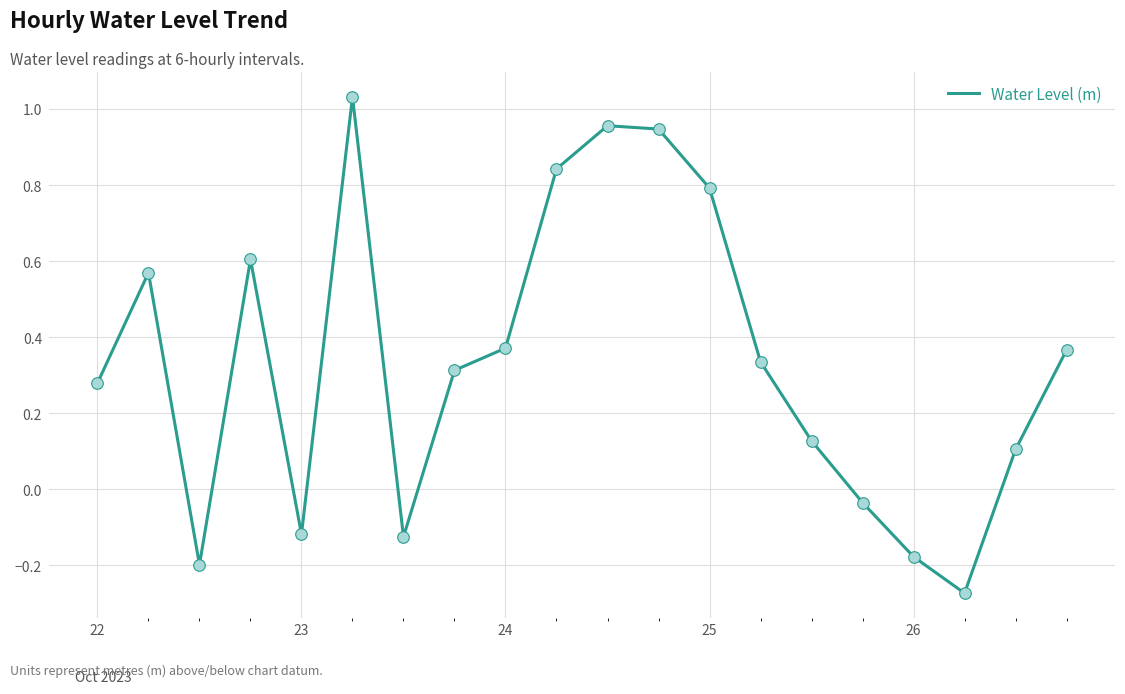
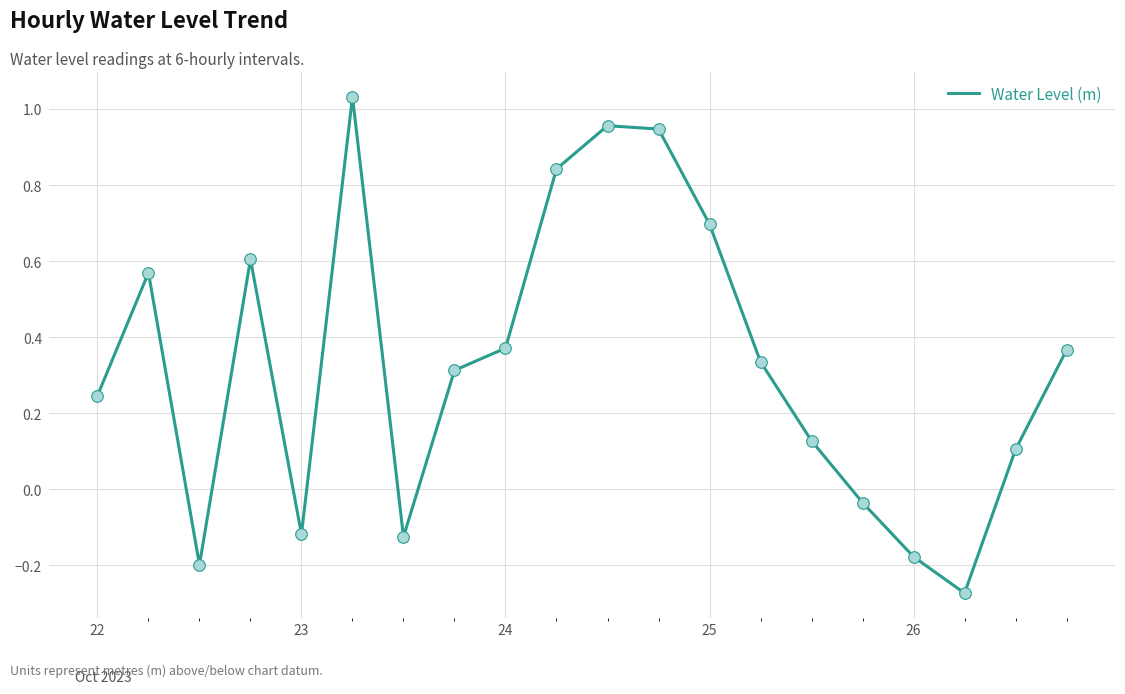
22: 0.28 -> 0.25
25: 0.79 -> 0.70
